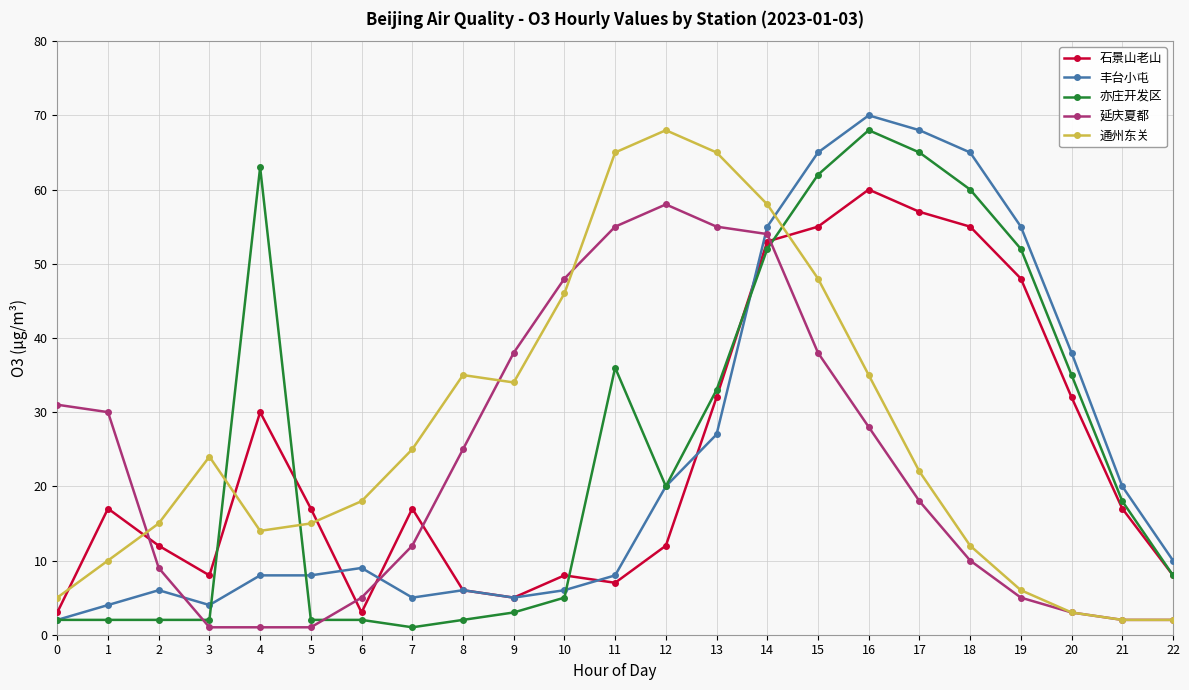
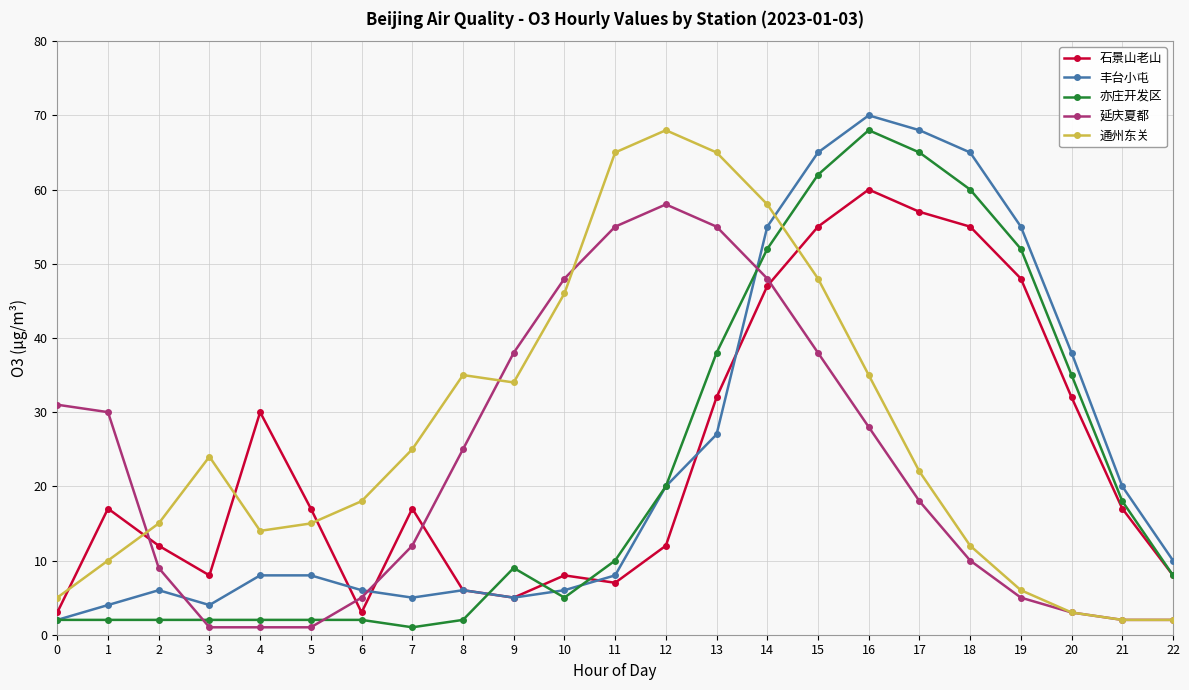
亦庄开发区, 4: 63 -> 2
丰台小屯, 6: 9 -> 6
亦庄开发区, 9: 3 -> 9
亦庄开发区, 11: 36 -> 10
亦庄开发区, 13: 33 -> 38
石景山老山, 14: 53 -> 47
延庆夏都, 14: 54 -> 48
